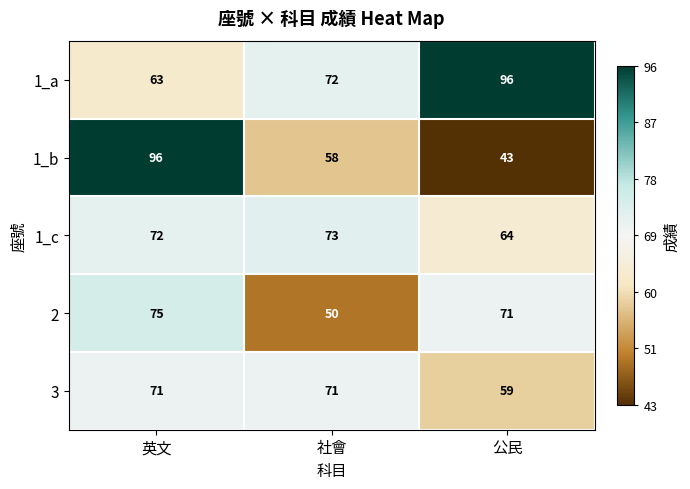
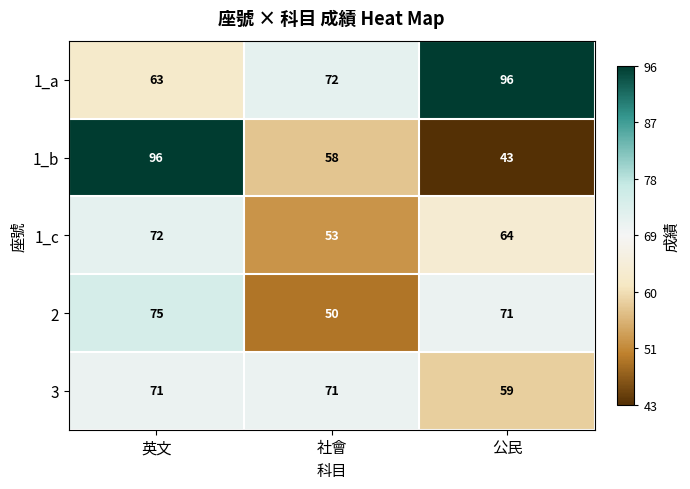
1_c, 社會: 73 -> 53
